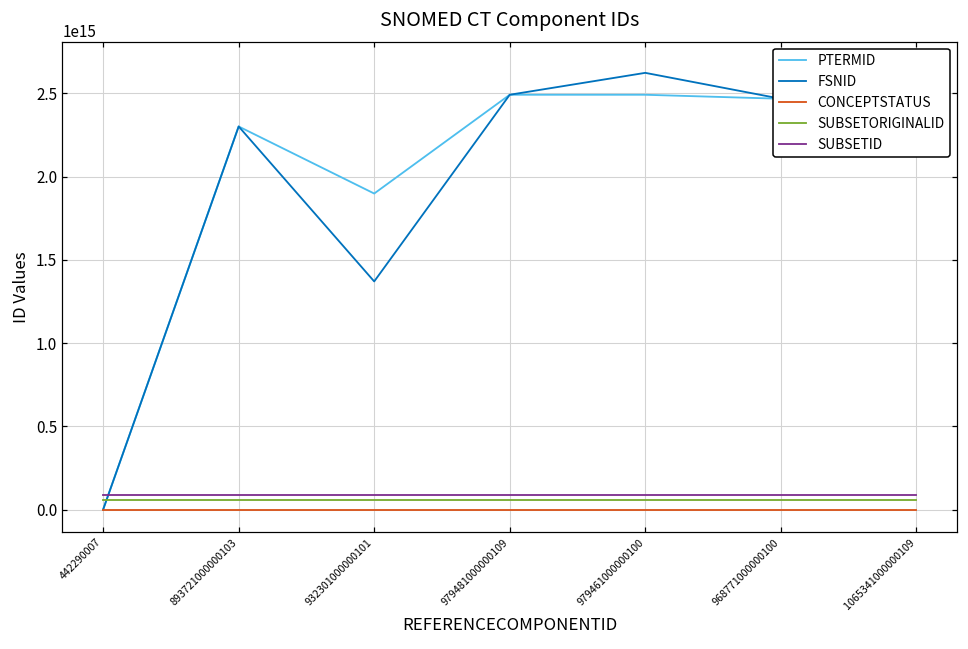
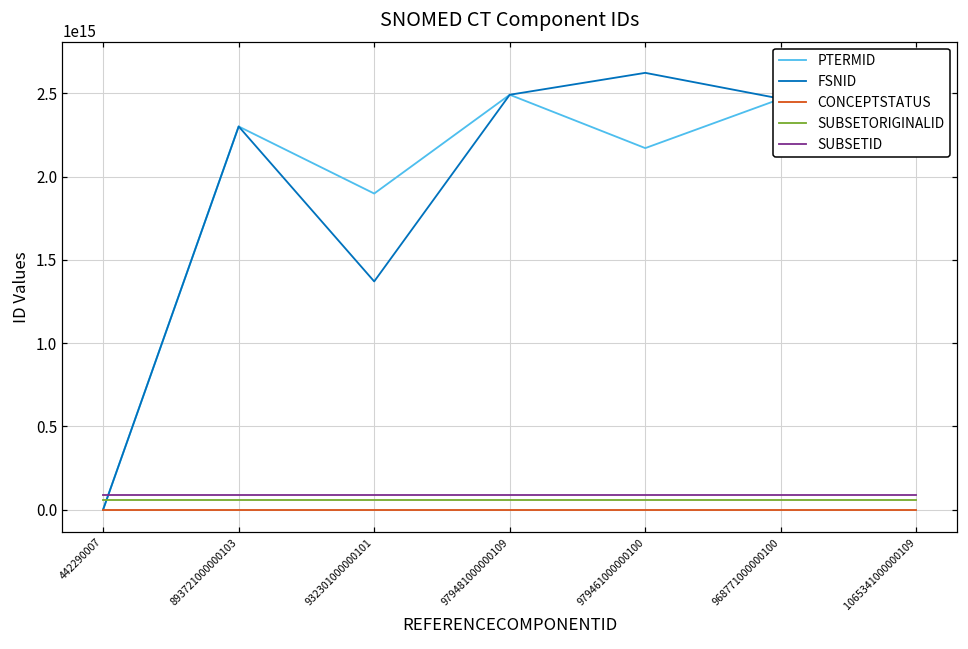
PTERMID, 979461000000100: 2490000000000000 -> 2170000000000000
